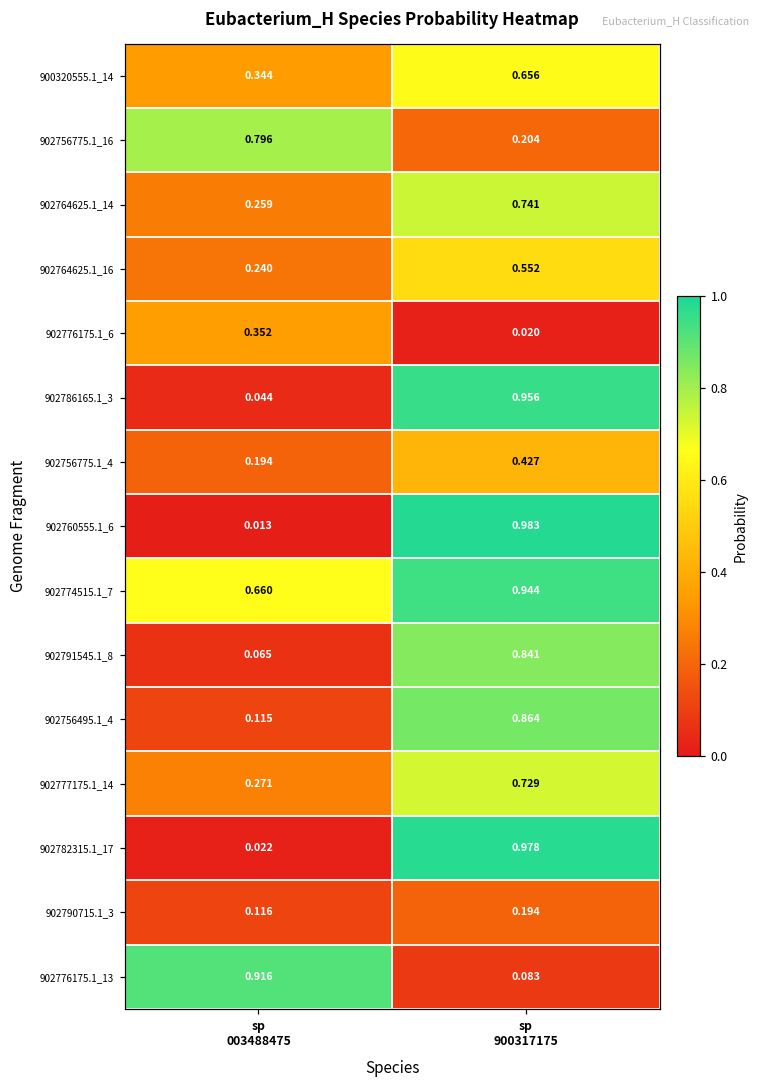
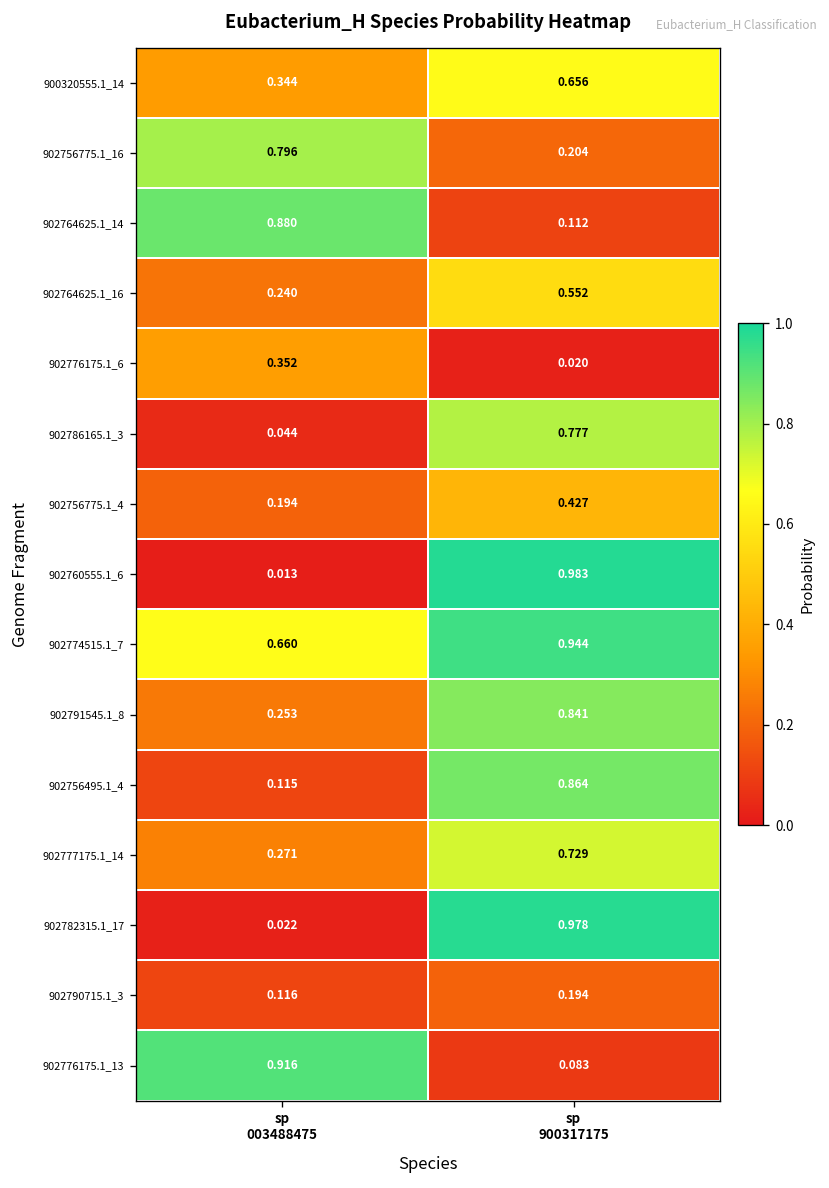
902764625.1_14, sp 003488475: 0.259 -> 0.880
902764625.1_14, sp 900317175: 0.741 -> 0.112
902786165.1_3, sp 900317175: 0.956 -> 0.777
902791545.1_8, sp 003488475: 0.065 -> 0.253
